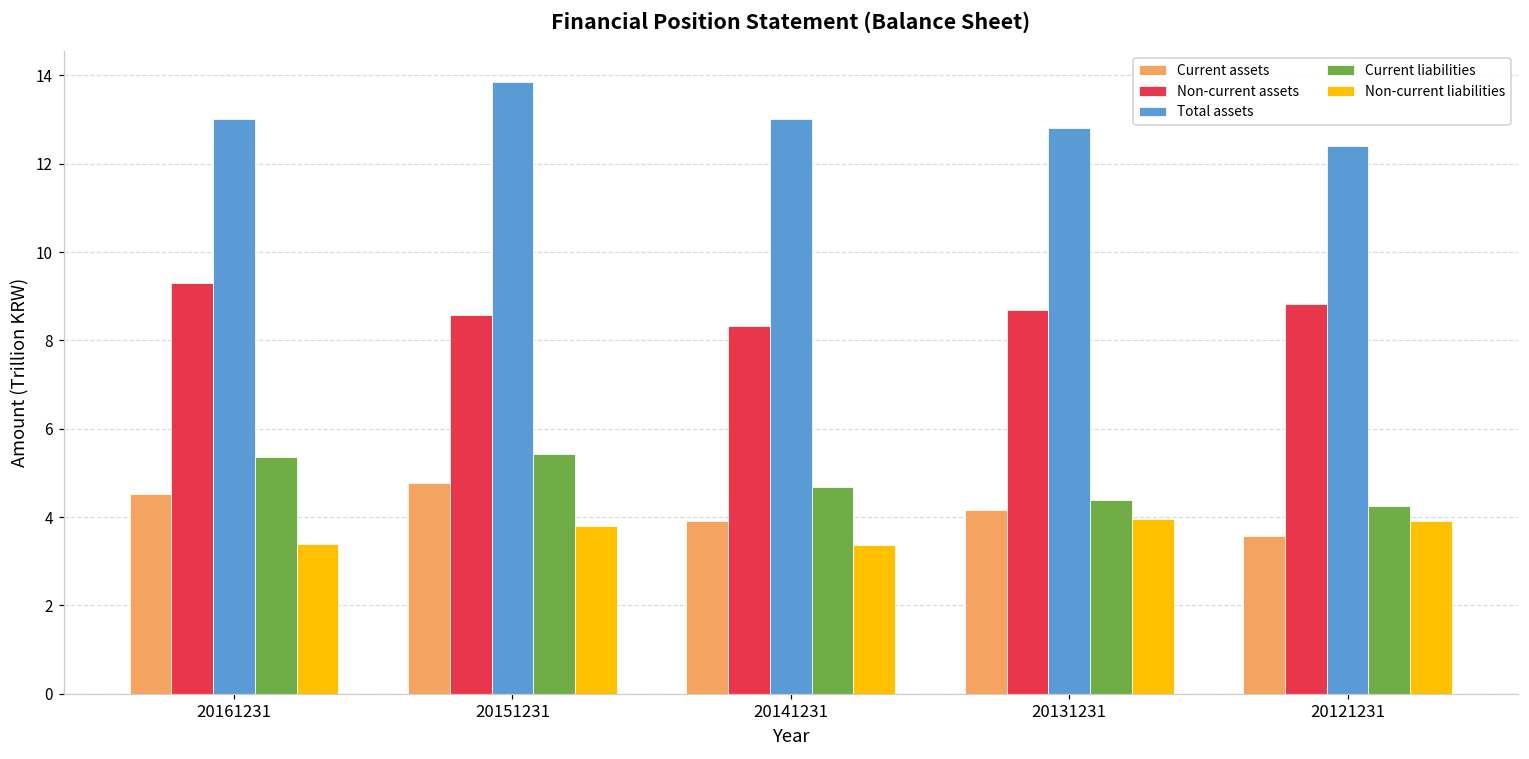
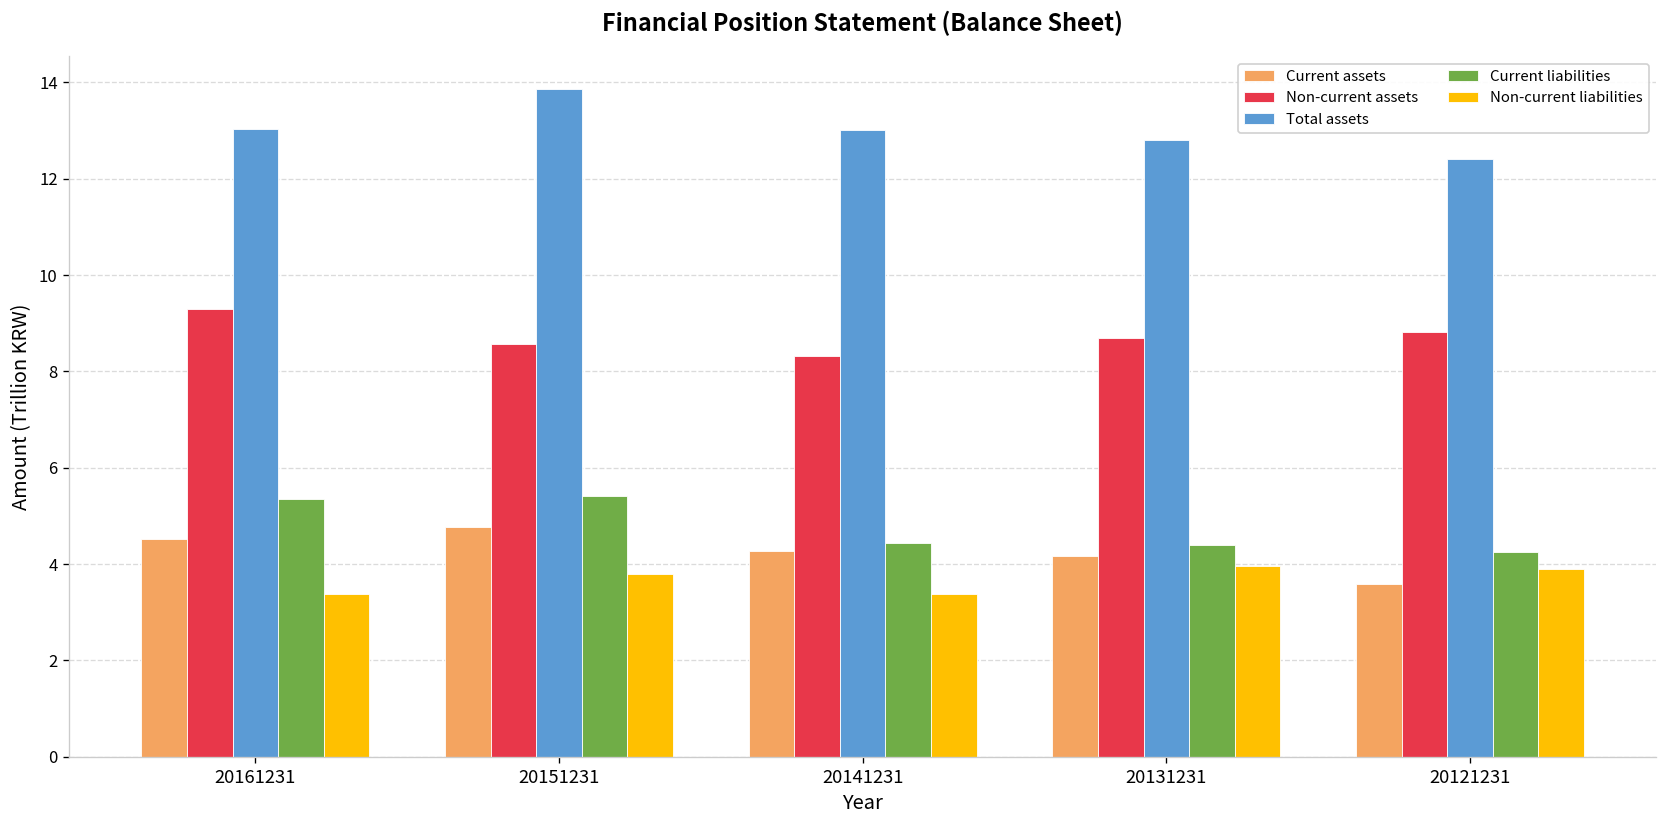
Current assets, 20141231: 3.9 -> 4.3
Current liabilities, 20141231: 4.7 -> 4.4
